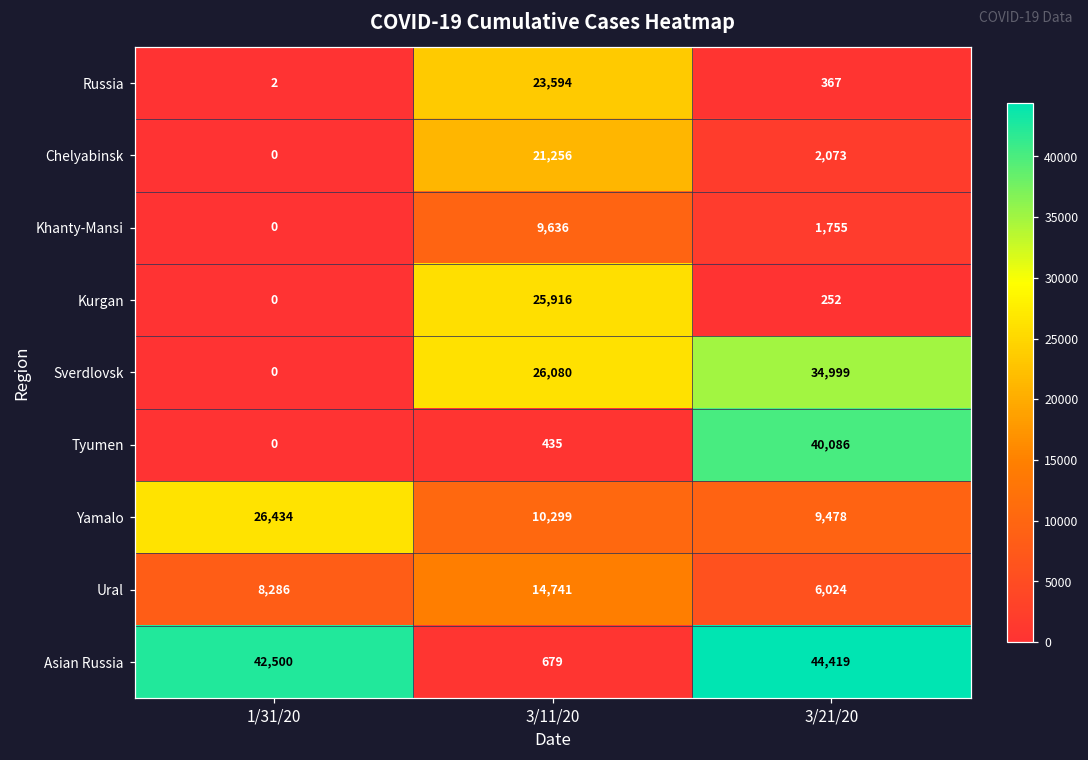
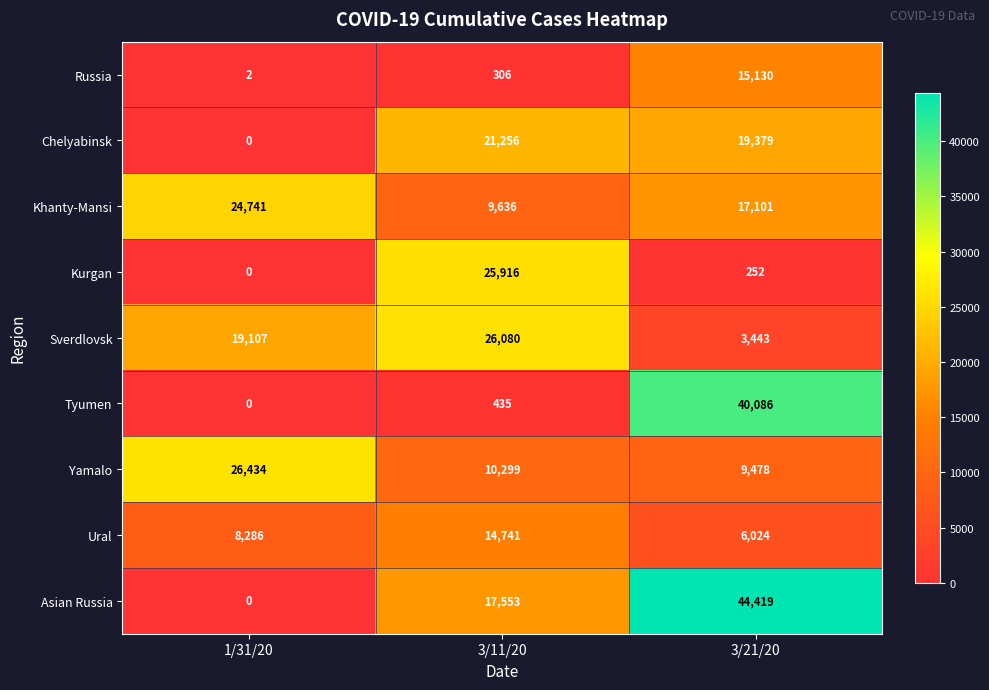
Russia, 3/11/20: 23,594 -> 306
Russia, 3/21/20: 367 -> 15,130
Chelyabinsk, 3/21/20: 2,073 -> 19,379
Khanty-Mansi, 1/31/20: 0 -> 24,741
Khanty-Mansi, 3/21/20: 1,755 -> 17,101
Sverdlovsk, 1/31/20: 0 -> 19,107
Sverdlovsk, 3/21/20: 34,999 -> 3,443
Asian Russia, 1/31/20: 42,500 -> 0
Asian Russia, 3/11/20: 679 -> 17,553
